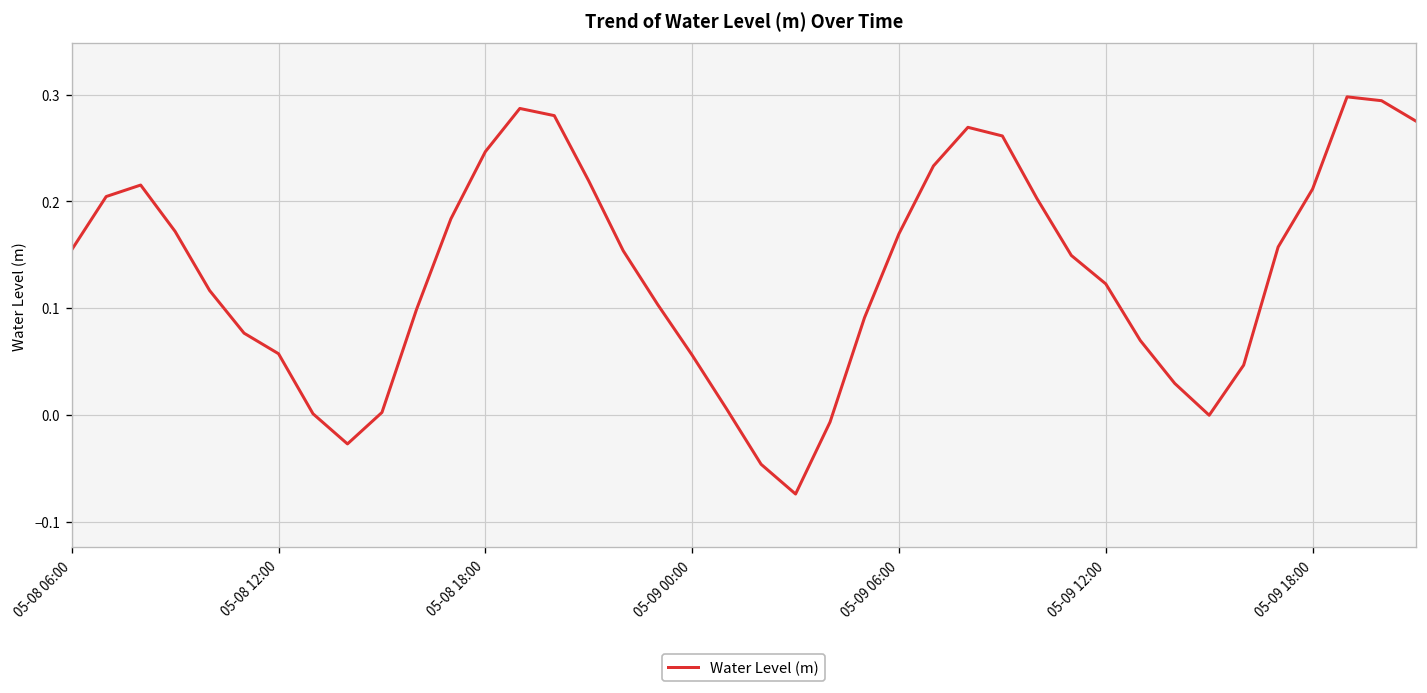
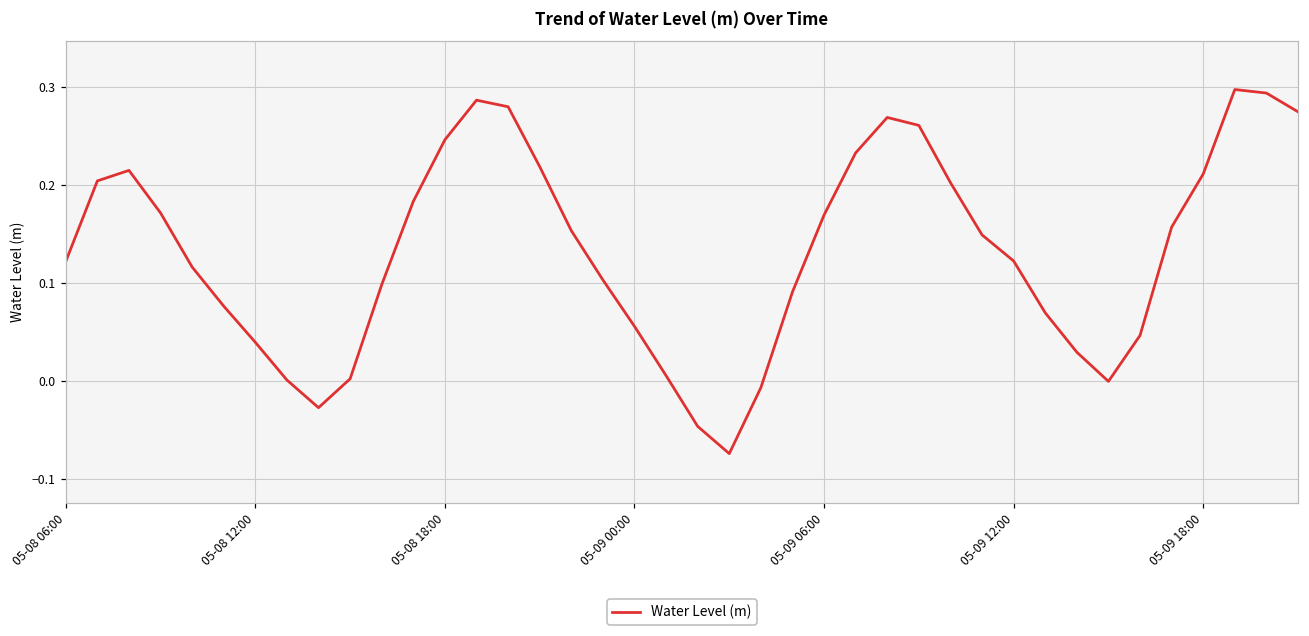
05-08 06:00: 0.15 -> 0.12
05-08 12:00: 0.06 -> 0.04
